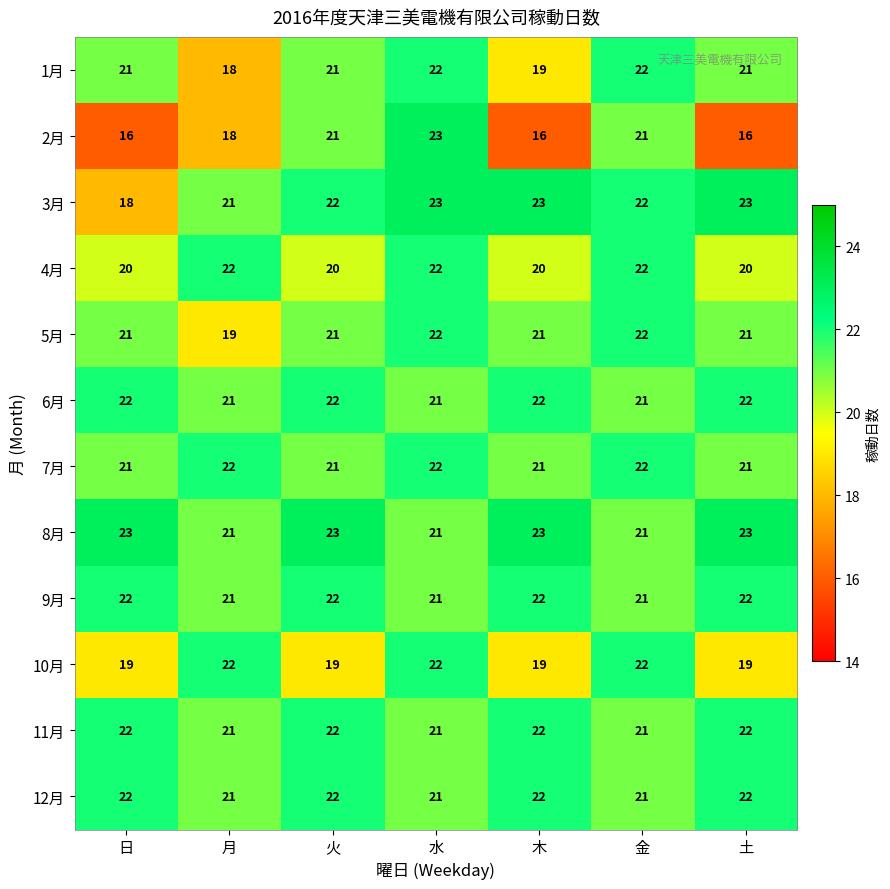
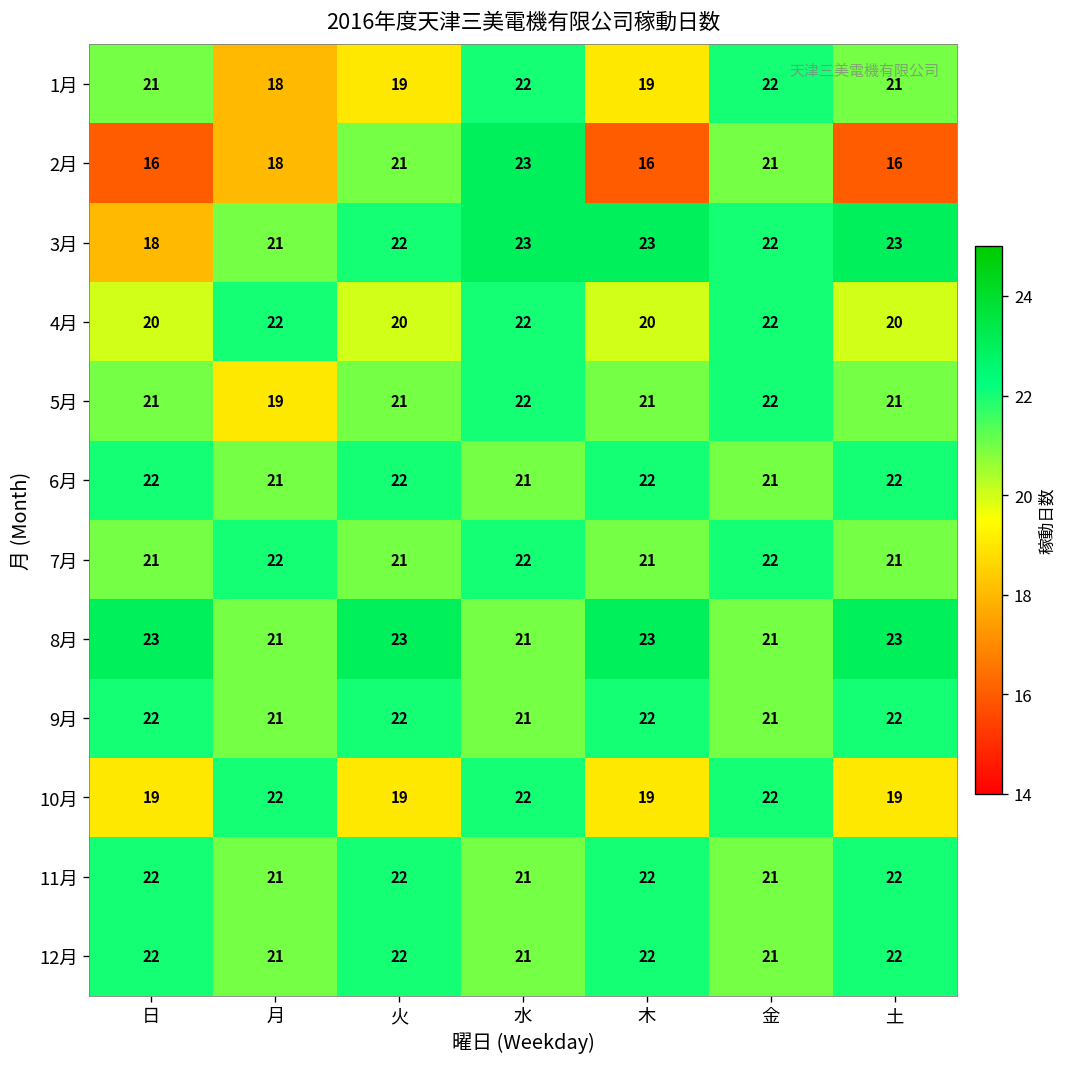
1月, 火: 21 -> 19
